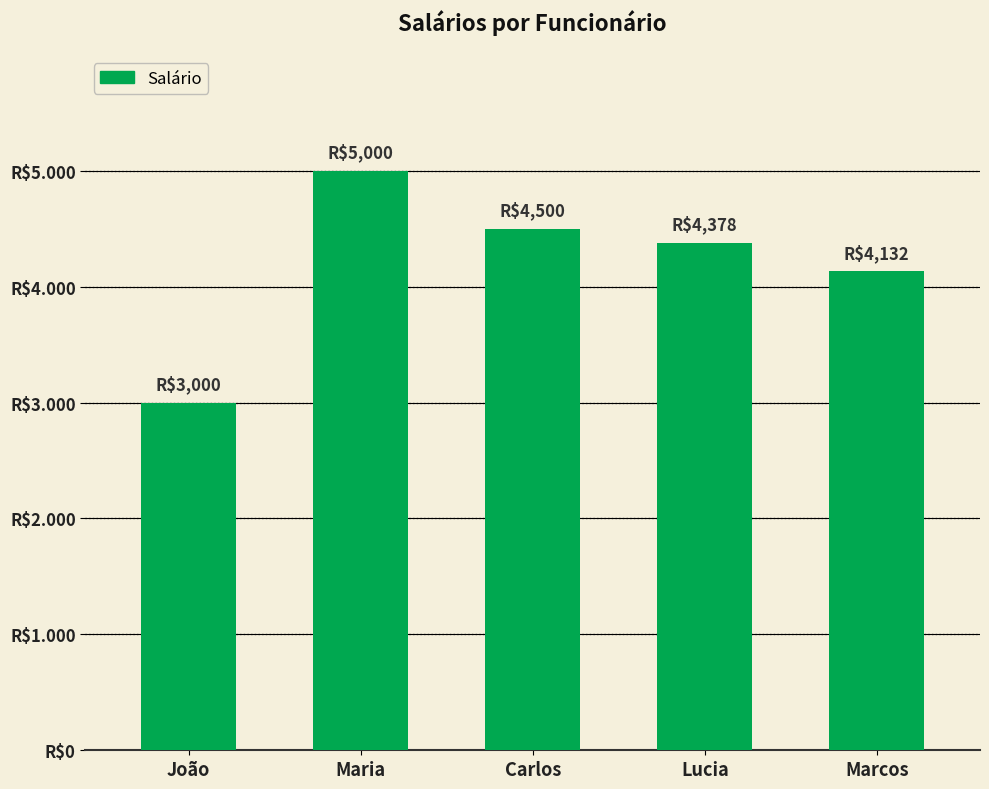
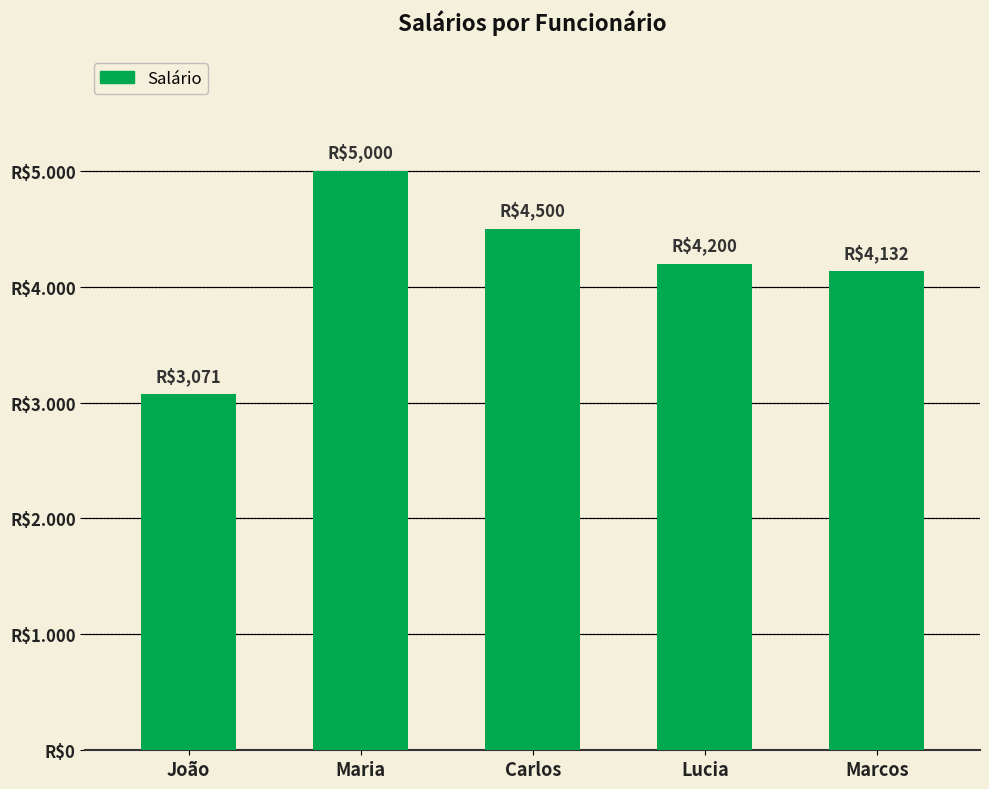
João: $3,000 -> $3,071
Lucia: $4,378 -> $4,200
